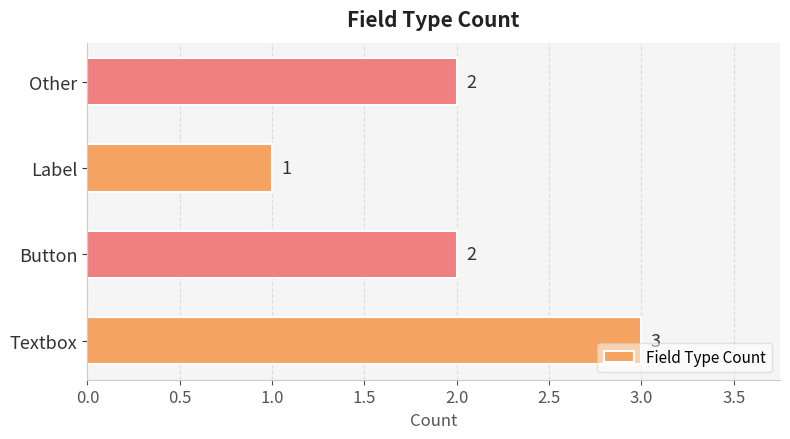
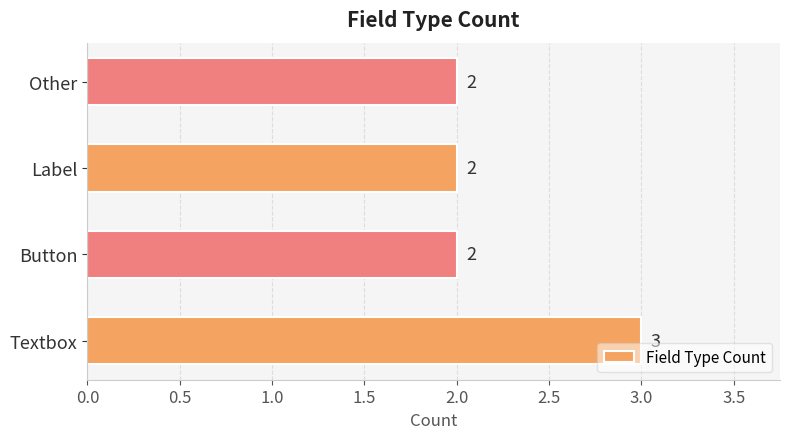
Label: 1 -> 2
